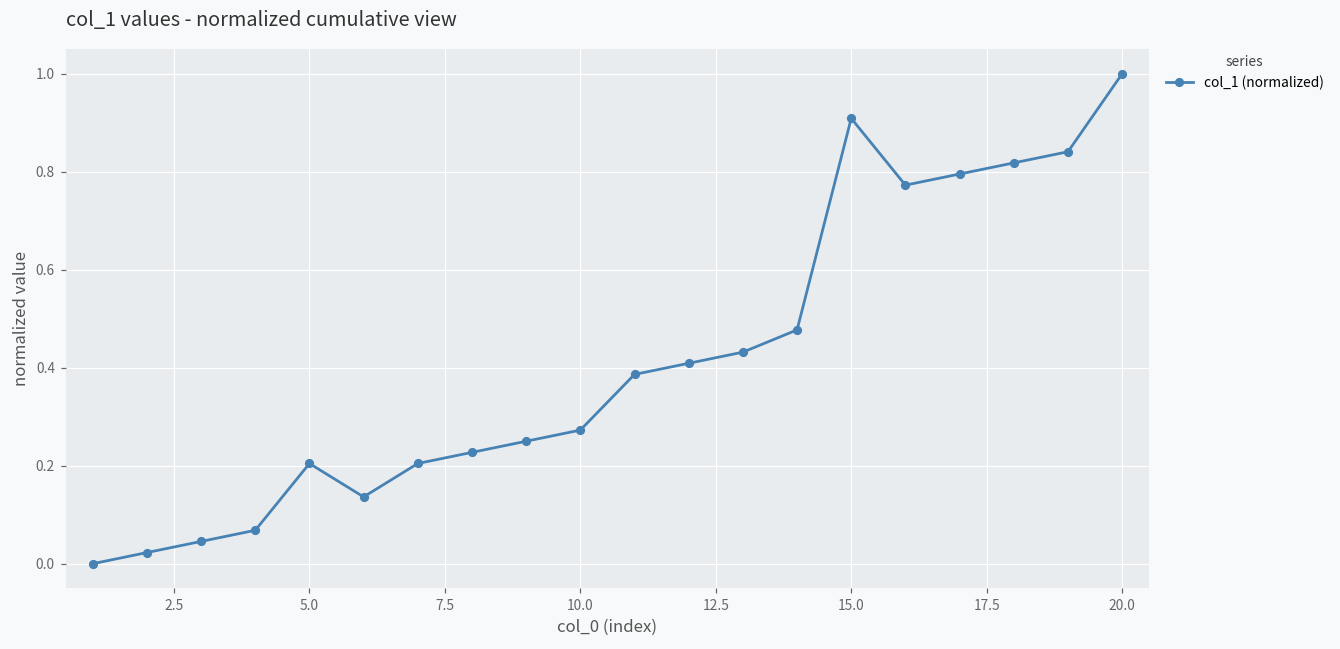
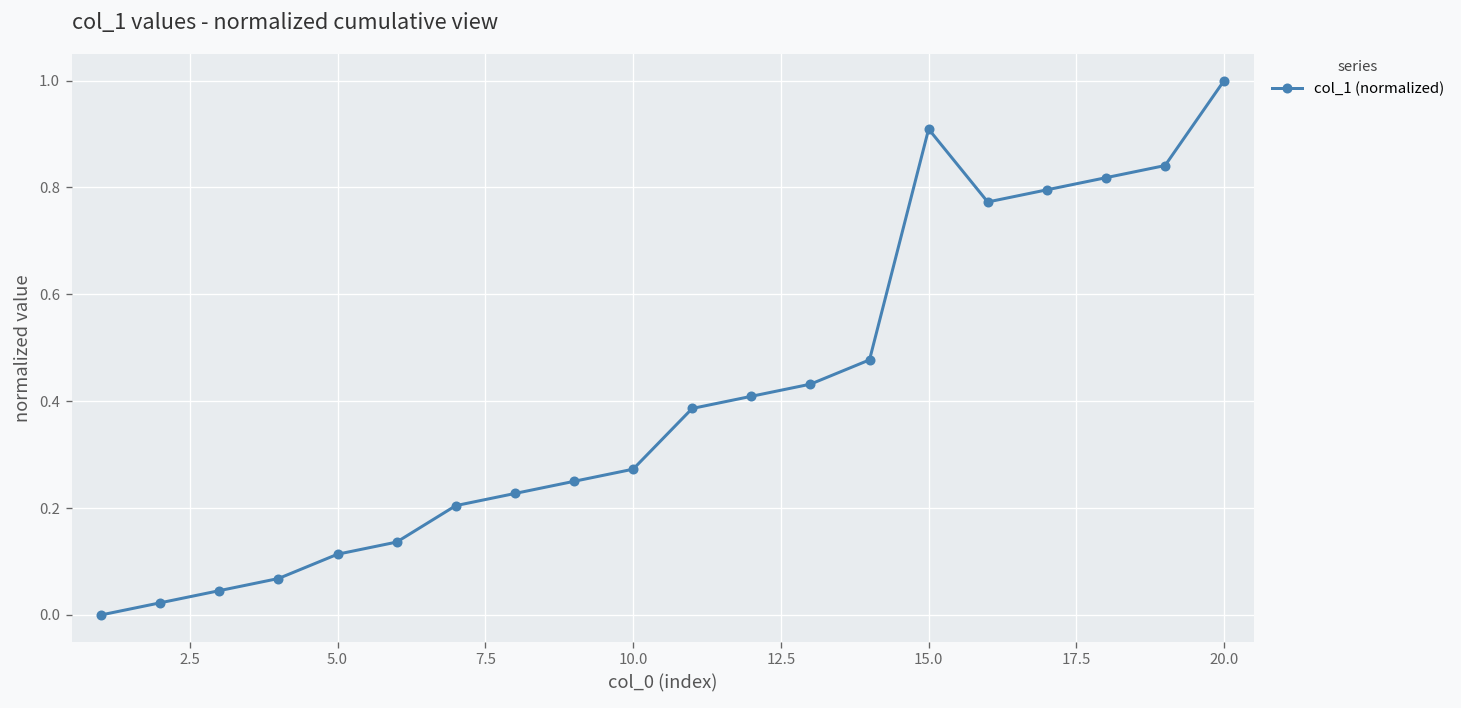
5.0: 0.20 -> 0.11
